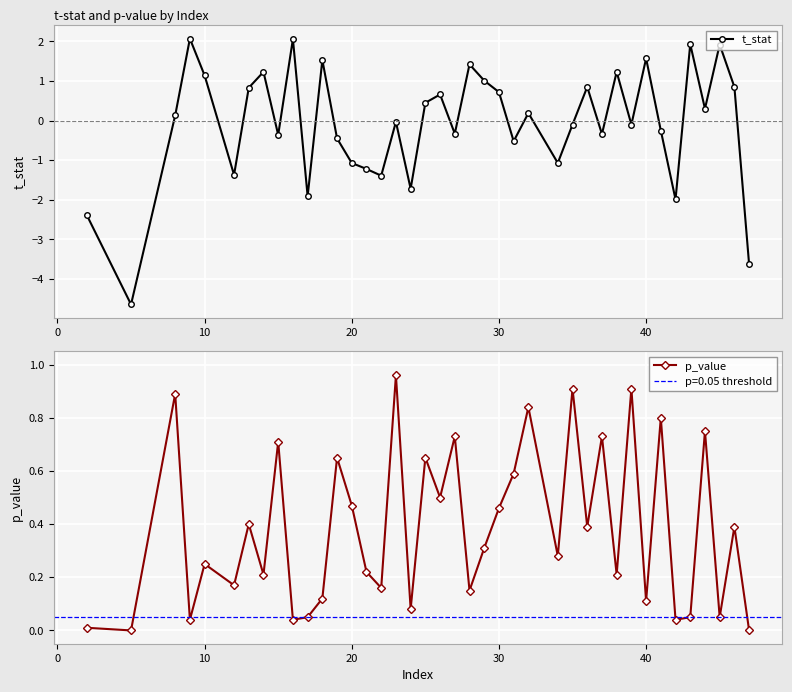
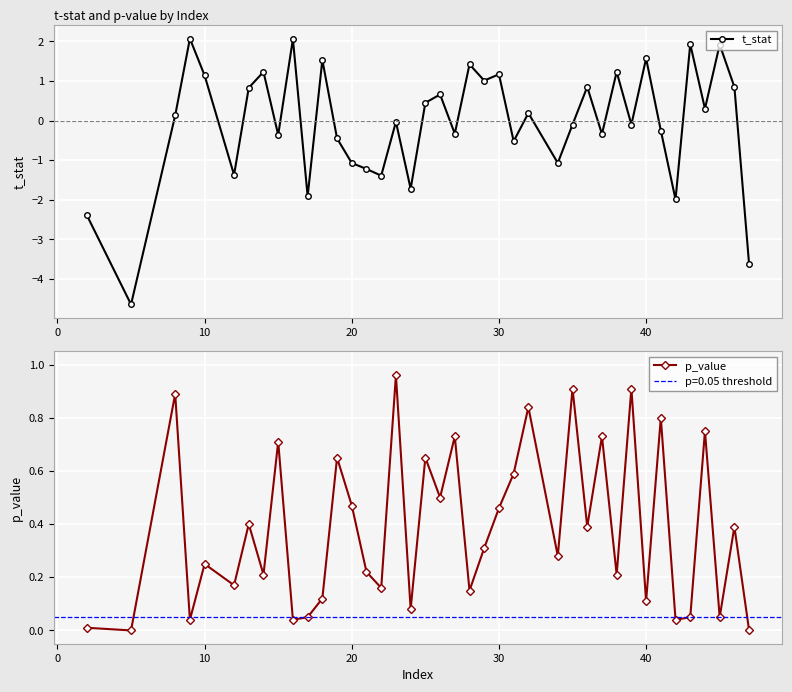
t-stat and p-value by Index, 30: 0.7 -> 1.2
